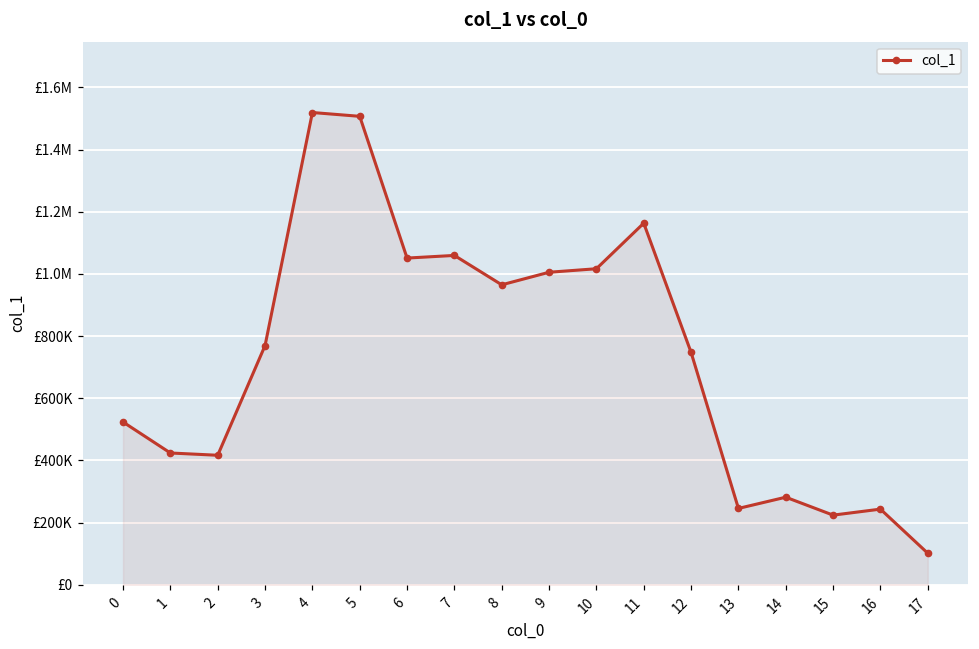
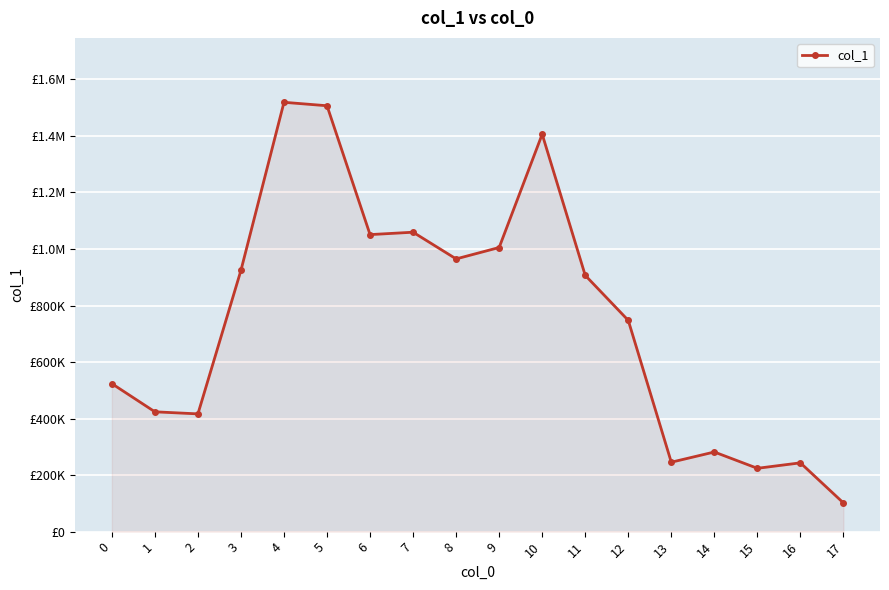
3: £770000 -> £920000
10: £1020000 -> £1410000
11: £1160000 -> £910000
